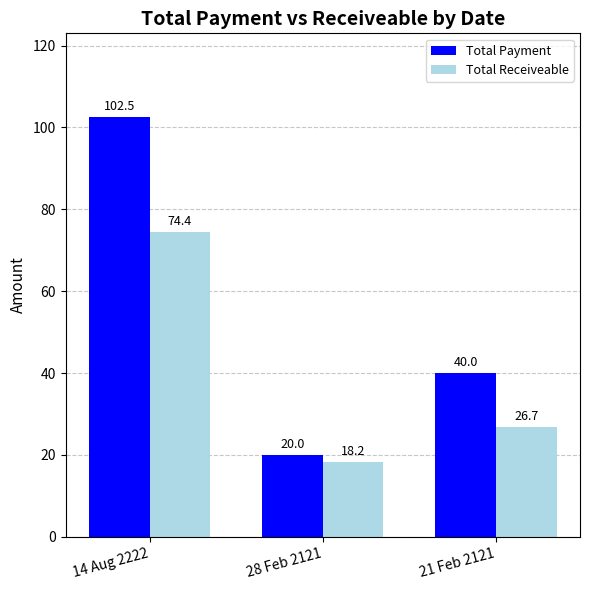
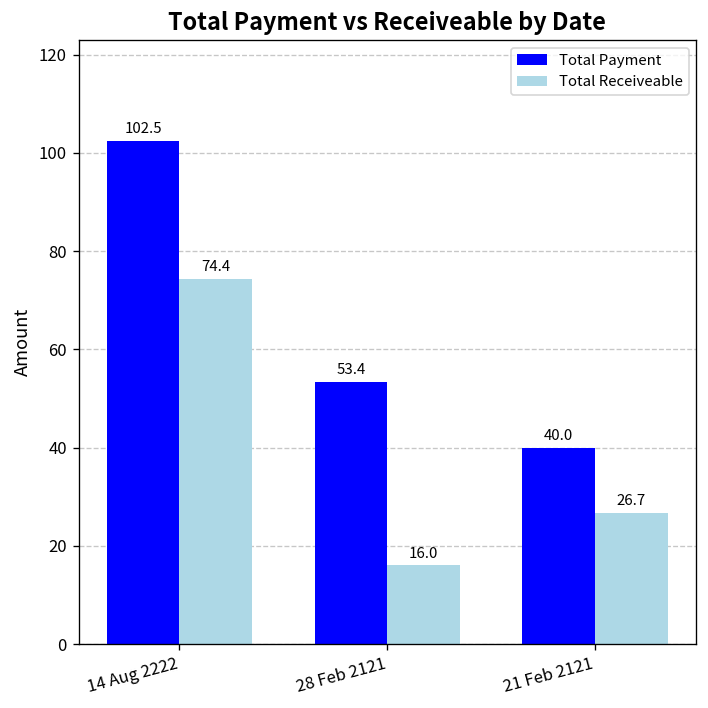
Total Payment, 28 Feb 2121: 20.0 -> 53.4
Total Receiveable, 28 Feb 2121: 18.2 -> 16.0
